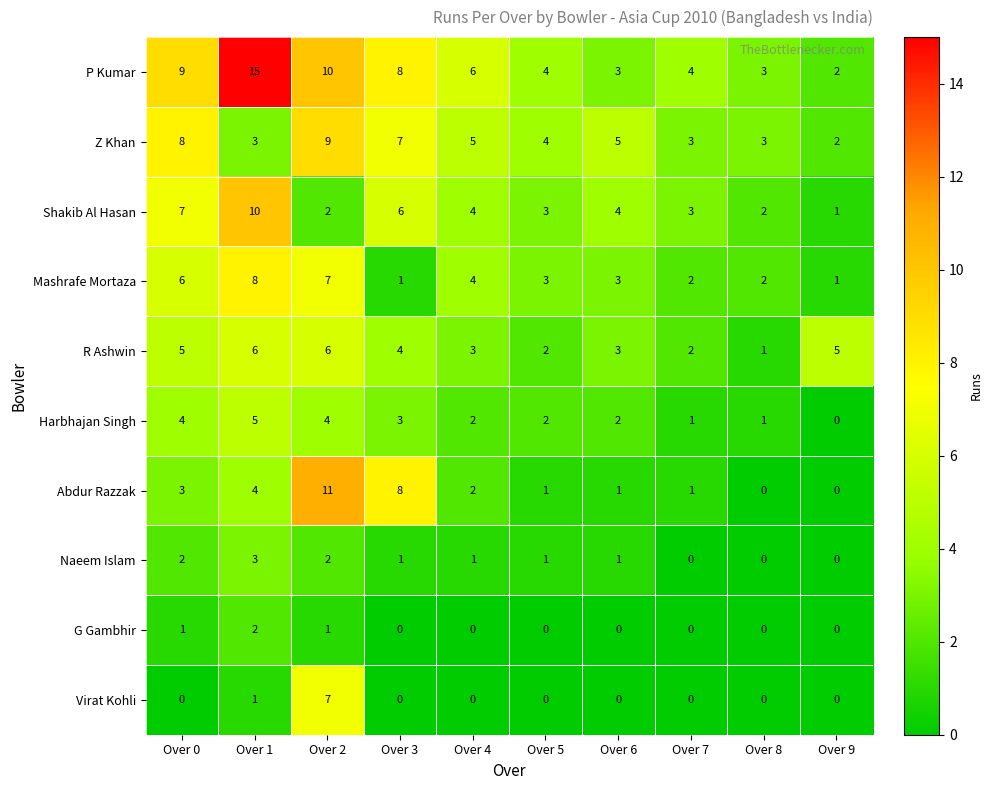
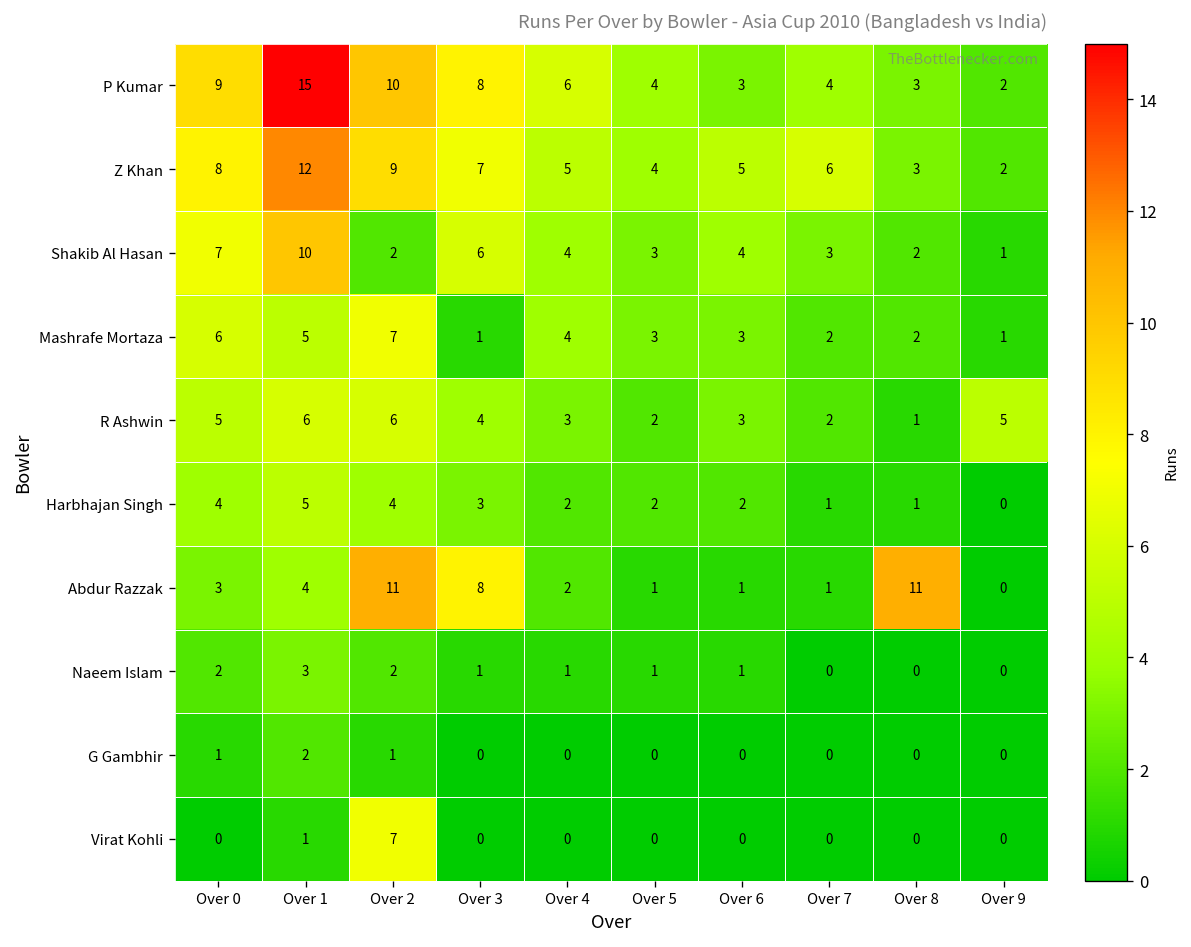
Z Khan, Over 1: 3 -> 12
Z Khan, Over 7: 3 -> 6
Mashrafe Mortaza, Over 1: 8 -> 5
Abdur Razzak, Over 8: 0 -> 11
